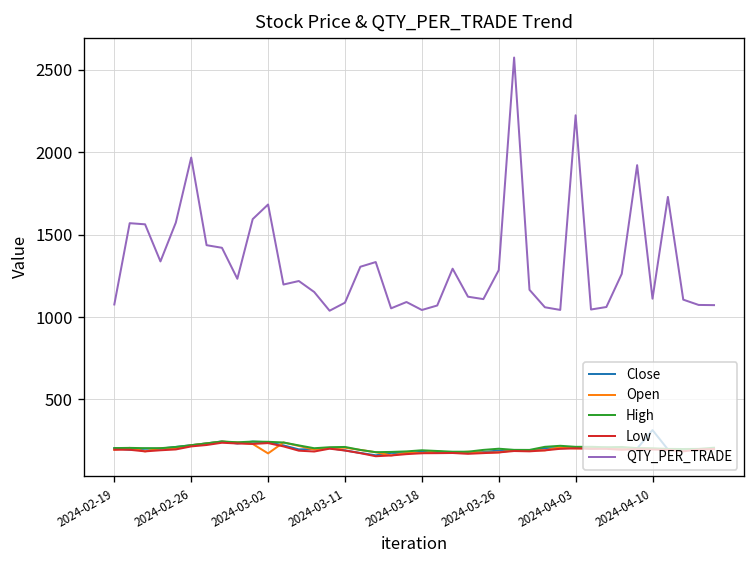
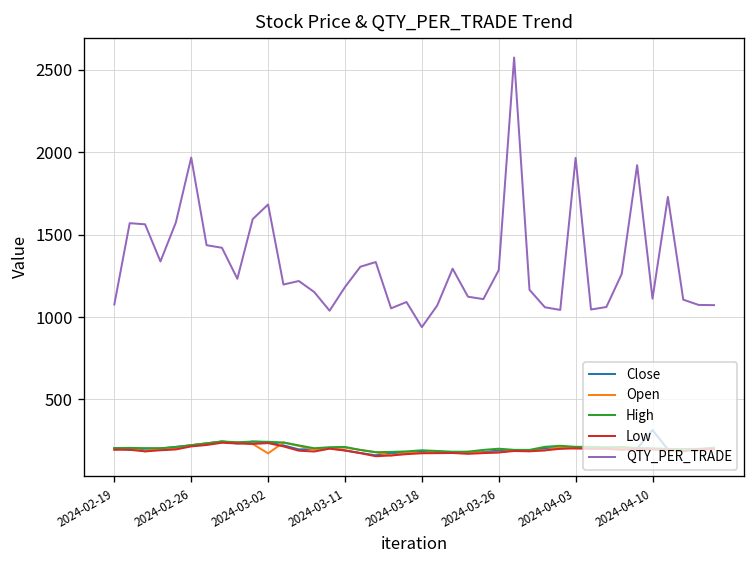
QTY_PER_TRADE, 2024-03-11: 1090 -> 1180
QTY_PER_TRADE, 2024-03-18: 1040 -> 940
QTY_PER_TRADE, 2024-04-03: 2220 -> 1970
